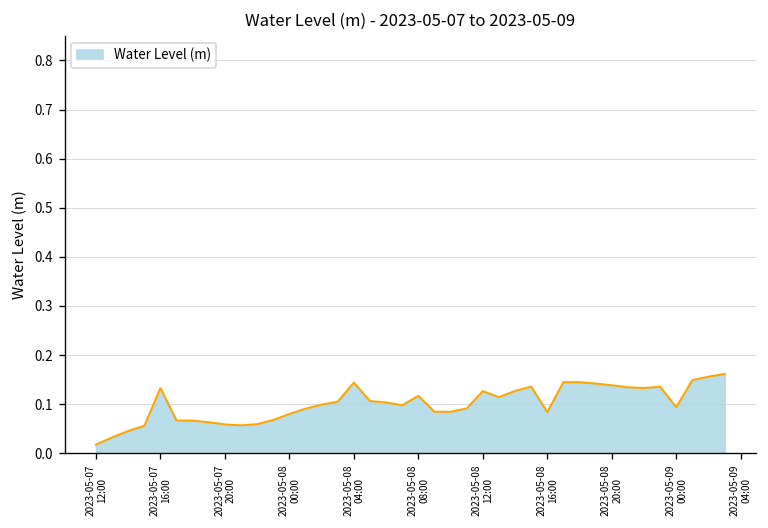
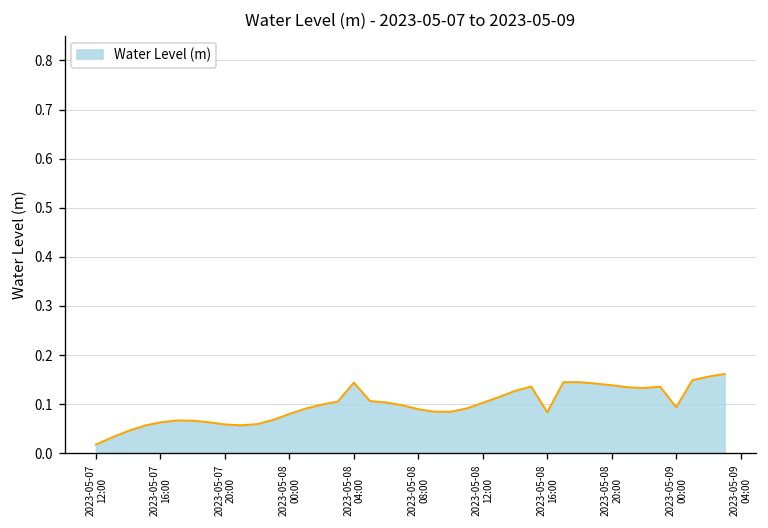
2023-05-07 16:00: 0.13 -> 0.06
2023-05-08 08:00: 0.12 -> 0.09
2023-05-08 12:00: 0.13 -> 0.10
